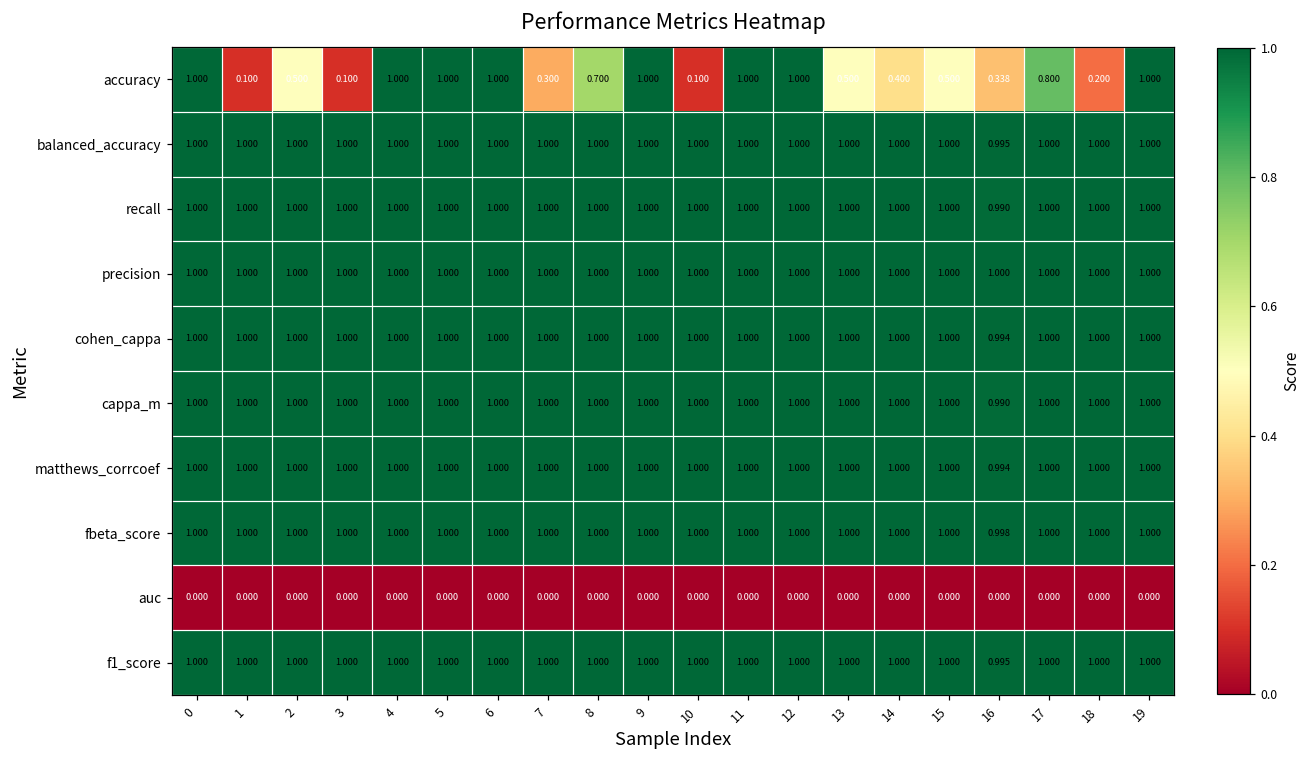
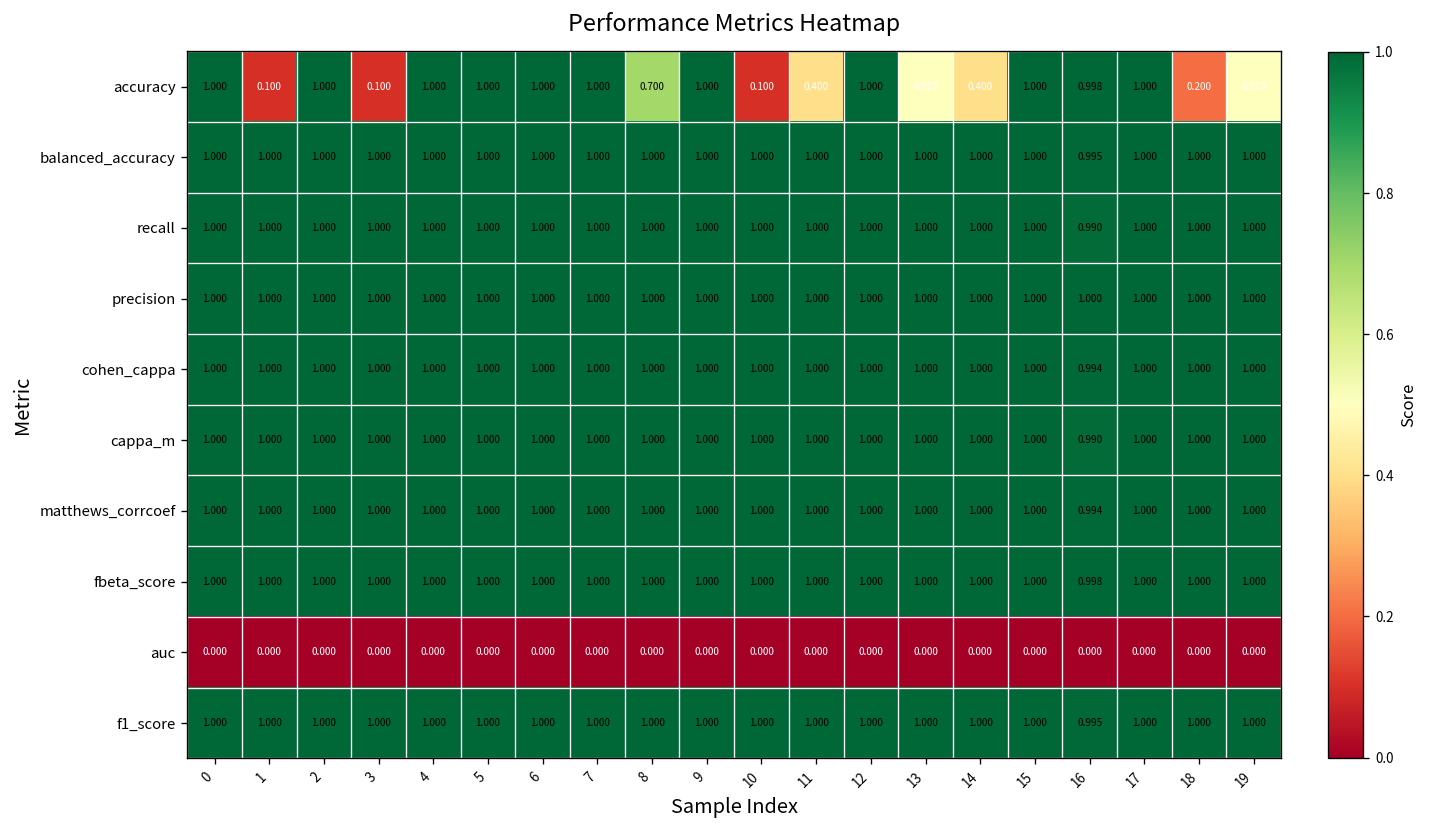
accuracy, 2: 0.500 -> 1.000
accuracy, 7: 0.300 -> 1.000
accuracy, 11: 1.000 -> 0.400
accuracy, 15: 0.500 -> 1.000
accuracy, 16: 0.338 -> 0.998
accuracy, 17: 0.800 -> 1.000
accuracy, 19: 1.000 -> 0.500
